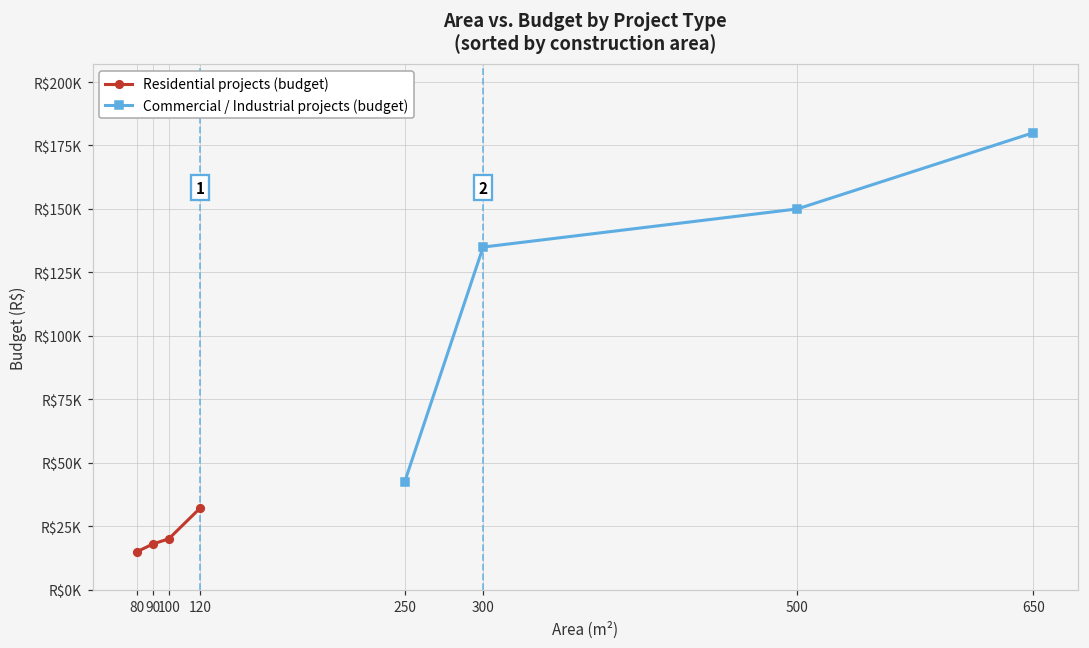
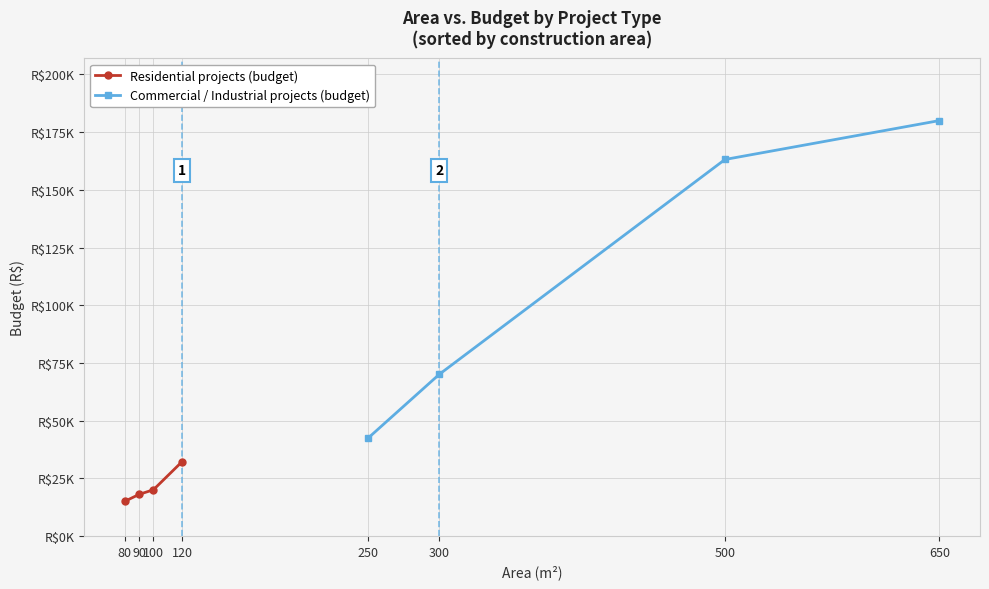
Commercial / Industrial projects (budget), 300: R$135000 -> R$70000
Commercial / Industrial projects (budget), 500: R$150000 -> R$163000
